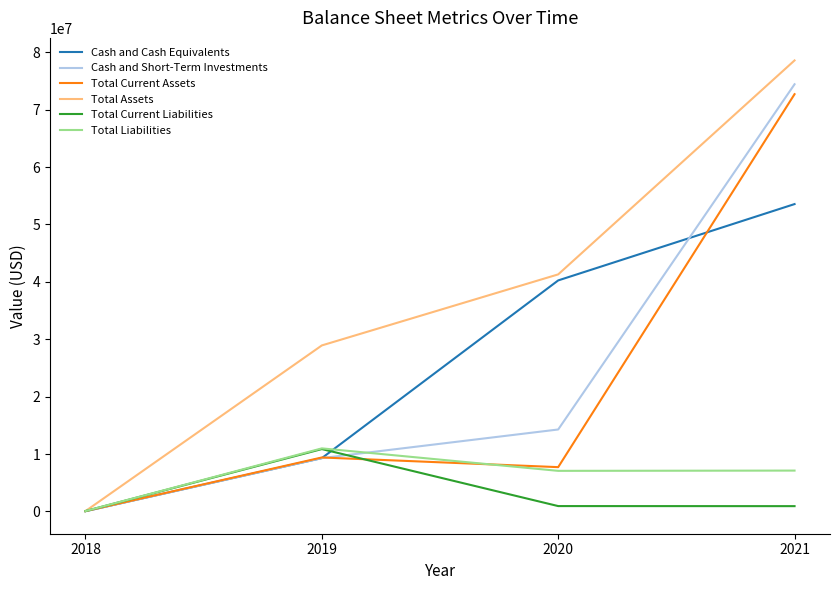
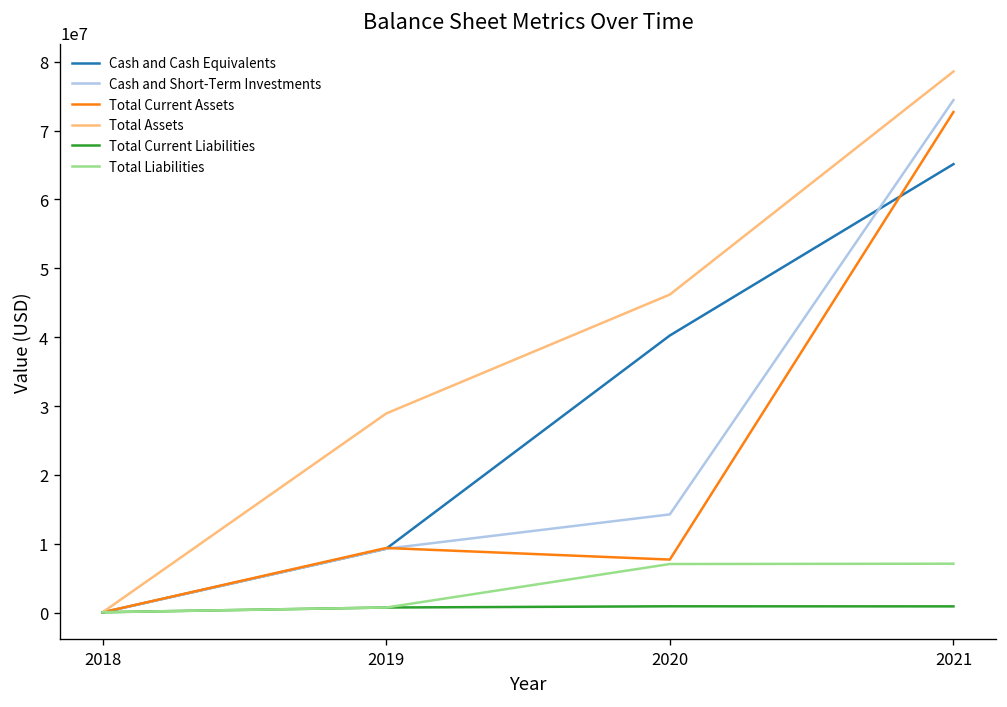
Total Current Liabilities, 2019: 11000000 -> 1000000
Total Liabilities, 2019: 11000000 -> 1000000
Total Assets, 2020: 41000000 -> 46000000
Cash and Cash Equivalents, 2021: 54000000 -> 65000000
